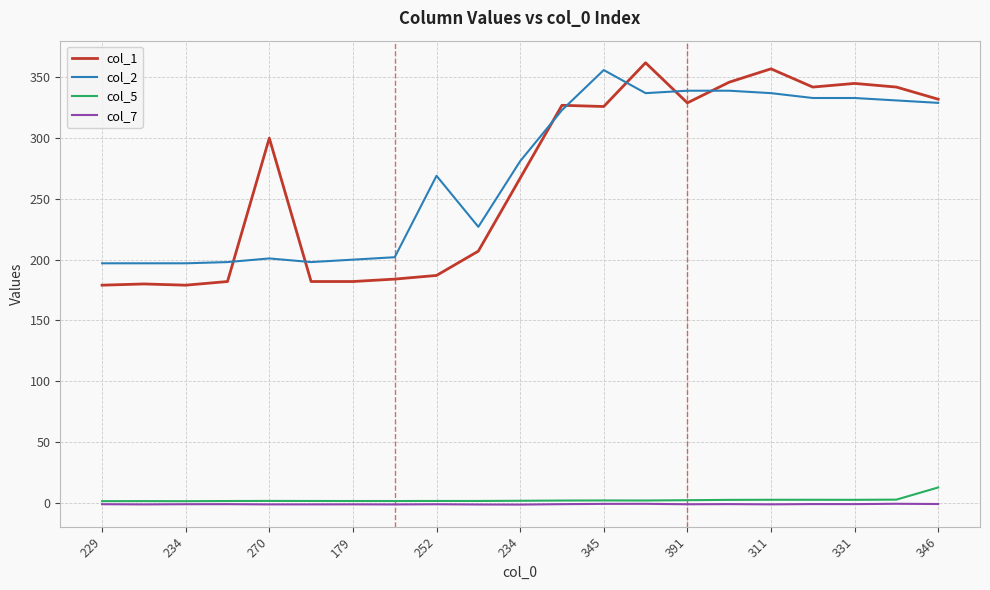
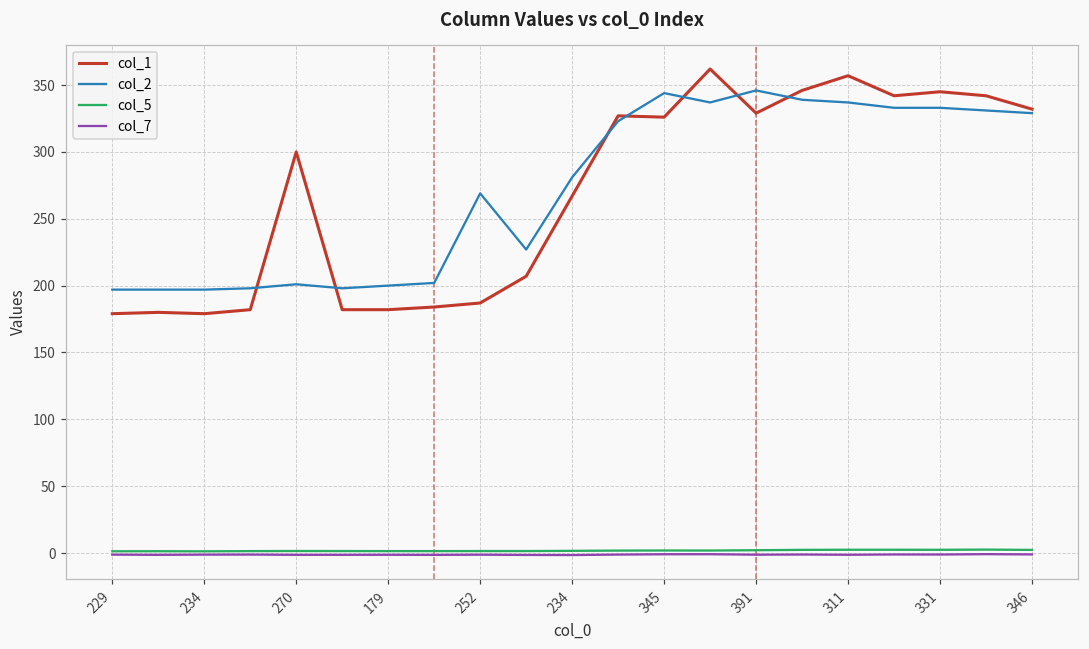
col_2, 345: 356 -> 344
col_2, 391: 339 -> 346
col_5, 346: 13 -> 2
